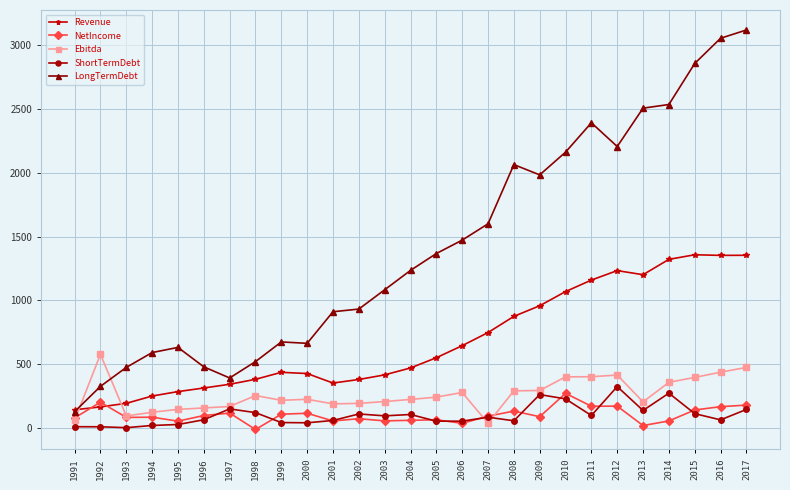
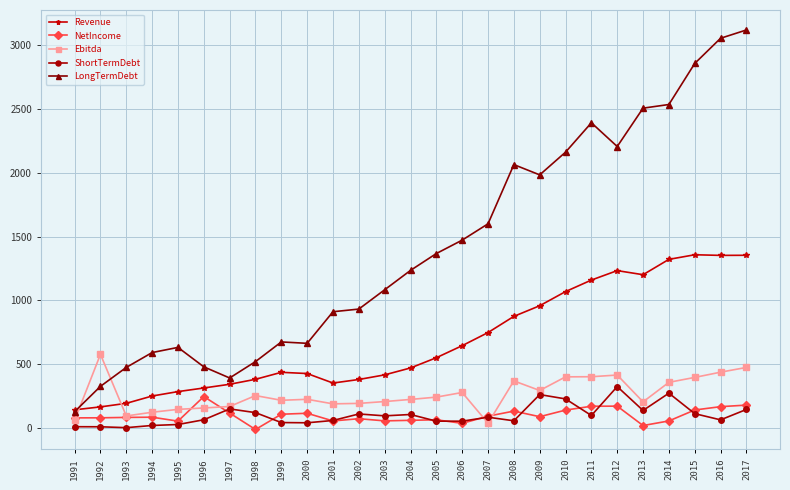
NetIncome, 1992: 200 -> 80
NetIncome, 1996: 100 -> 250
Ebitda, 2008: 290 -> 370
NetIncome, 2010: 270 -> 140
